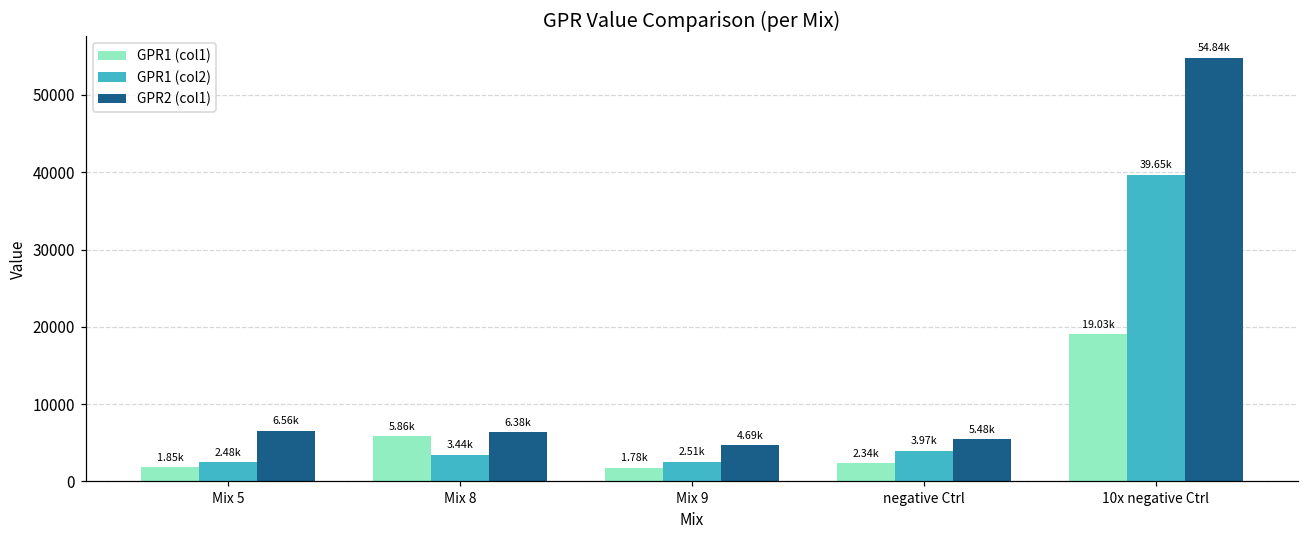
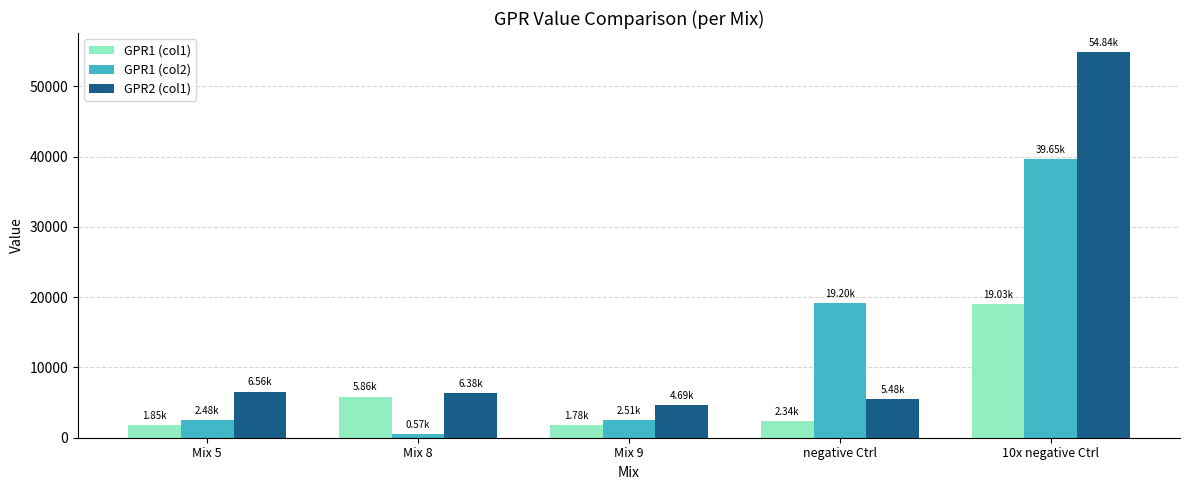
GPR1 (col2), Mix 8: 3.44k -> 0.57k
GPR1 (col2), negative Ctrl: 3.97k -> 19.20k
